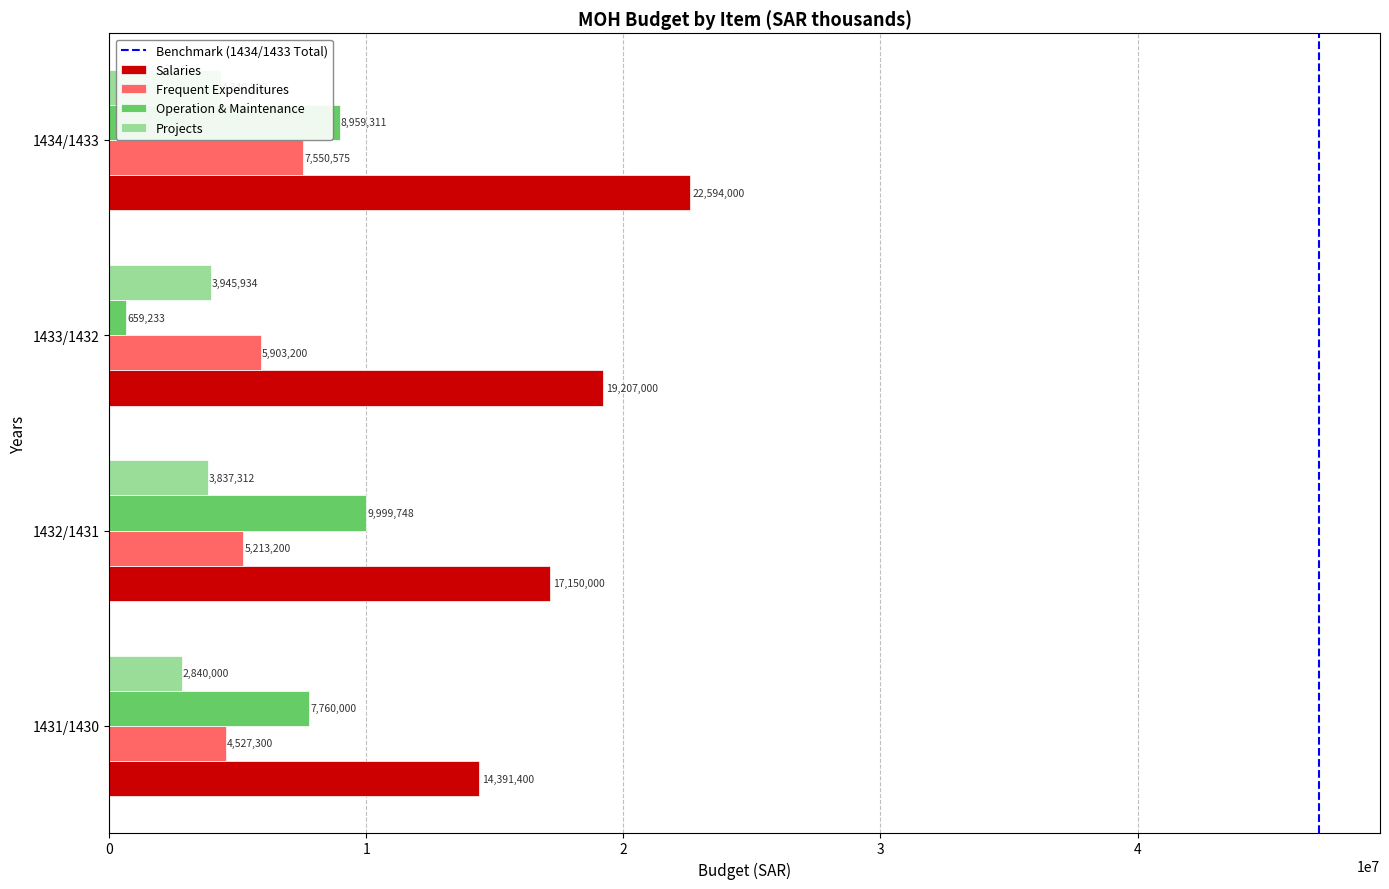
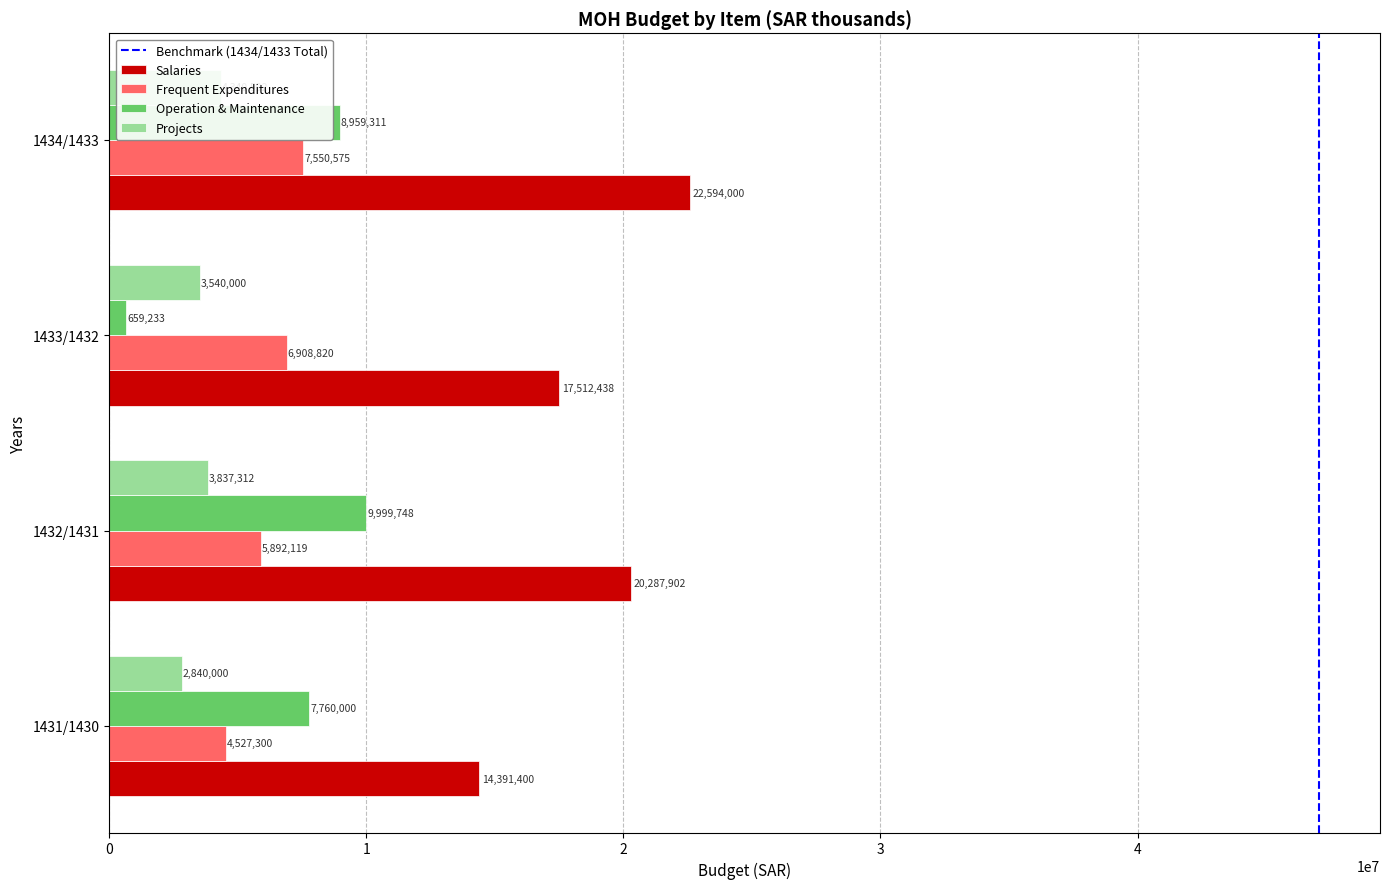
Projects, 1433/1432: 3,945,934 -> 3,540,000
Frequent Expenditures, 1433/1432: 5,903,200 -> 6,908,820
Salaries, 1433/1432: 19,207,000 -> 17,512,438
Frequent Expenditures, 1432/1431: 5,213,200 -> 5,892,119
Salaries, 1432/1431: 17,150,000 -> 20,287,902
